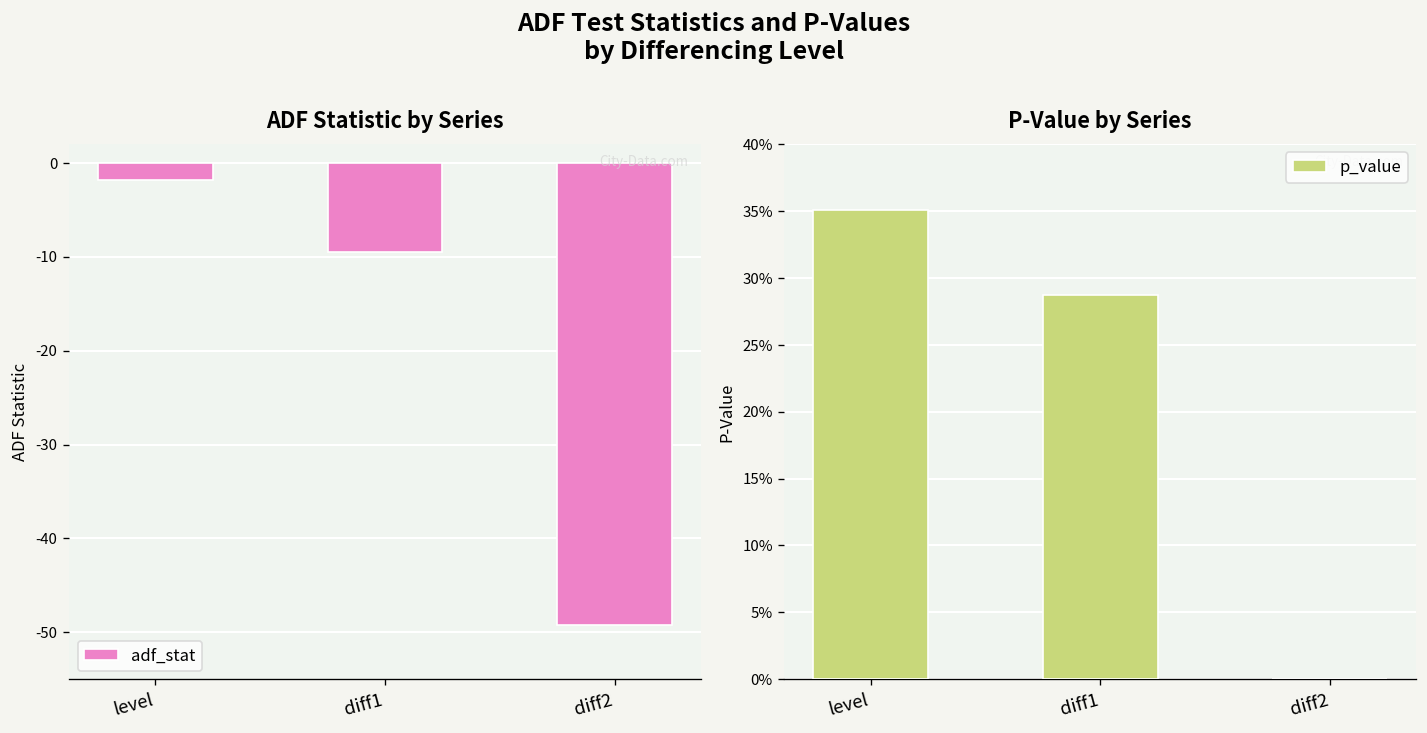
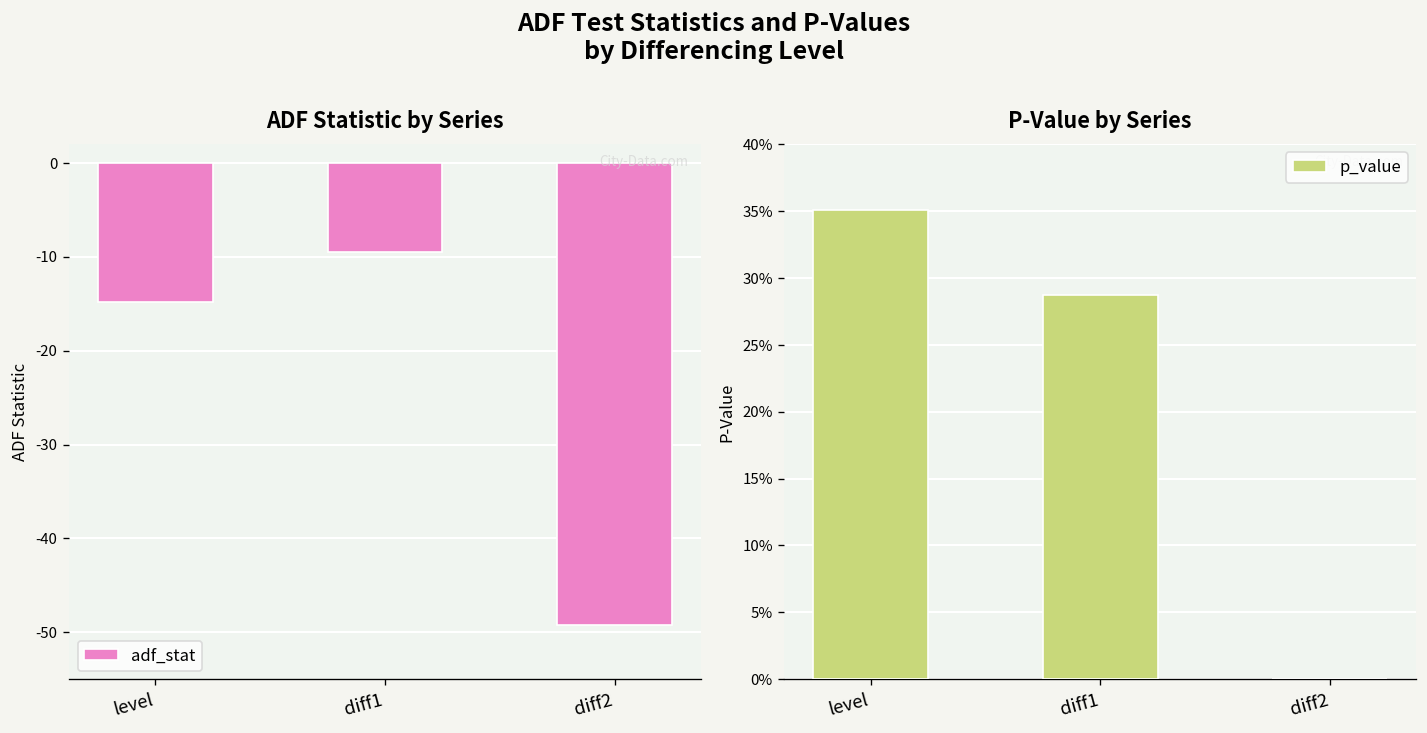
ADF Statistic by Series, level: -2 -> -15
